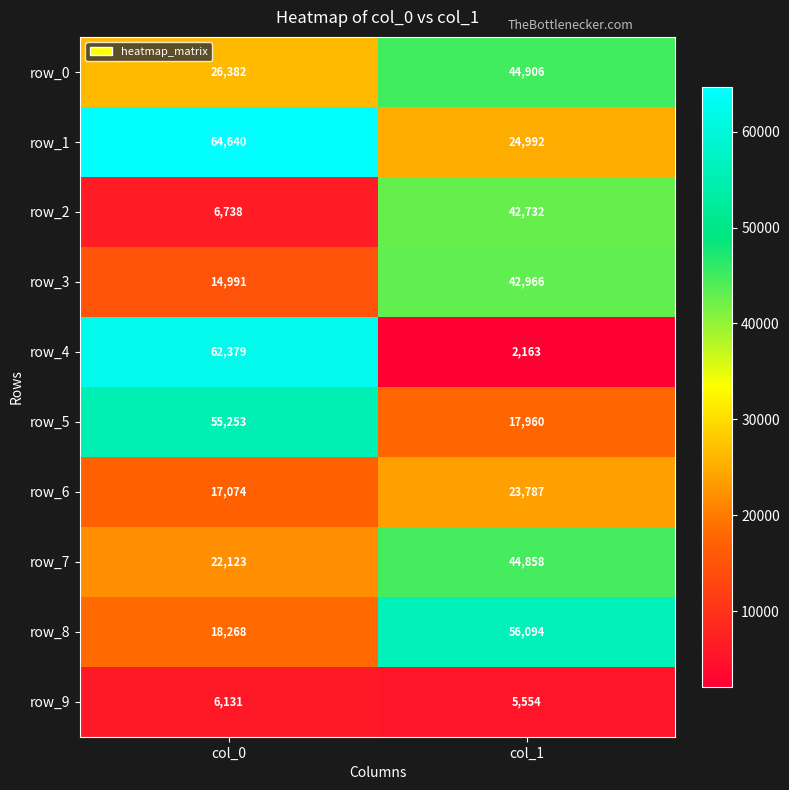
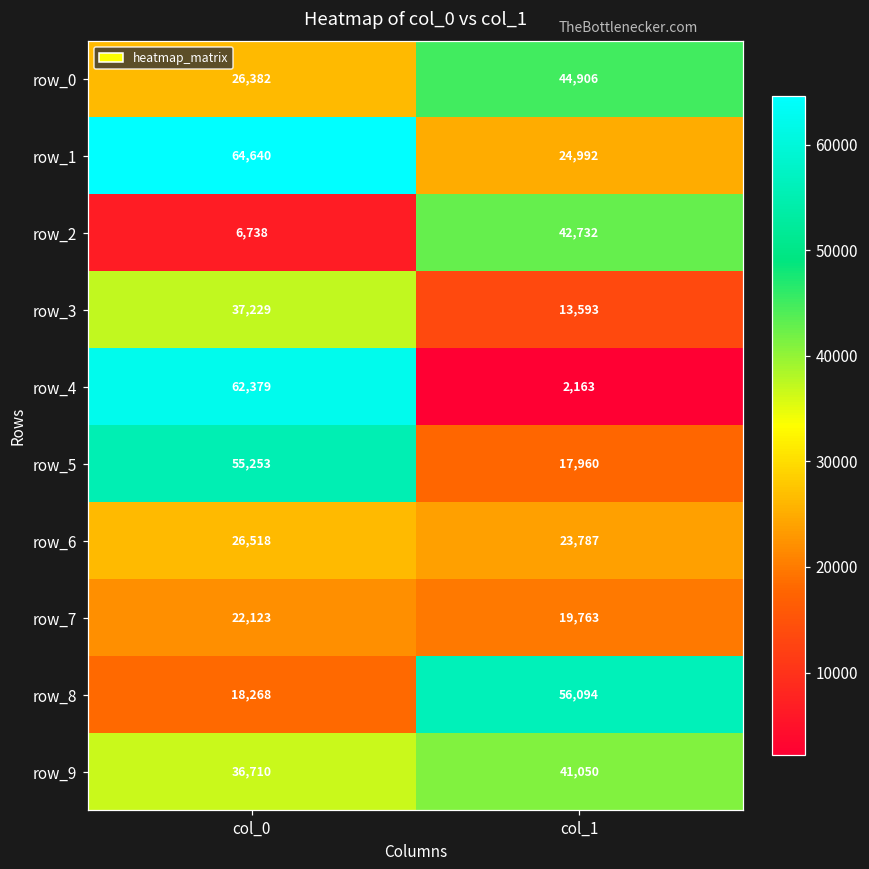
row_3, col_0: 14,991 -> 37,229
row_3, col_1: 42,966 -> 13,593
row_6, col_0: 17,074 -> 26,518
row_7, col_1: 44,858 -> 19,763
row_9, col_0: 6,131 -> 36,710
row_9, col_1: 5,554 -> 41,050
